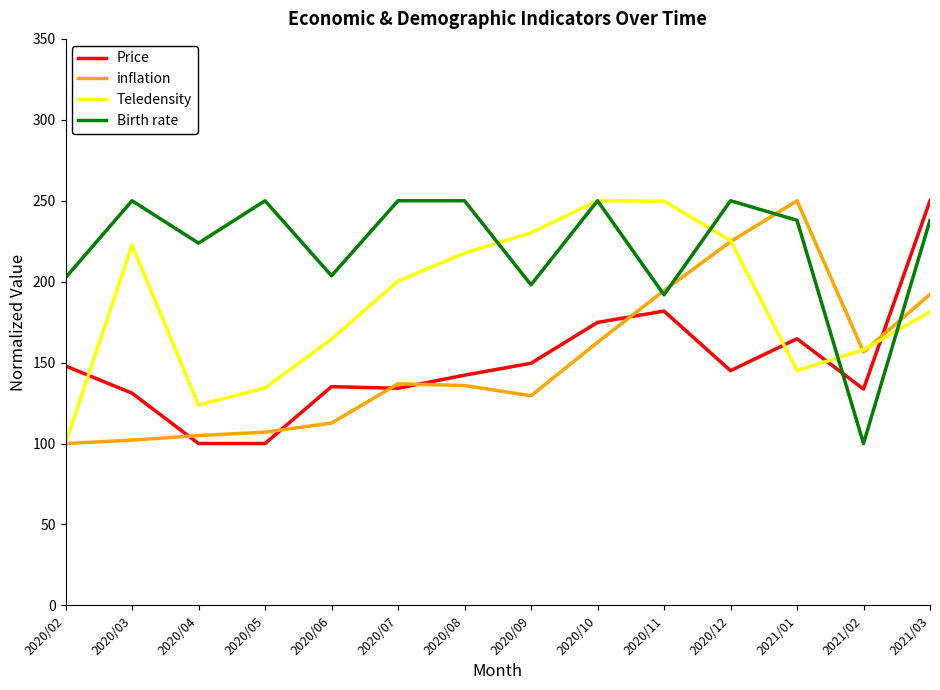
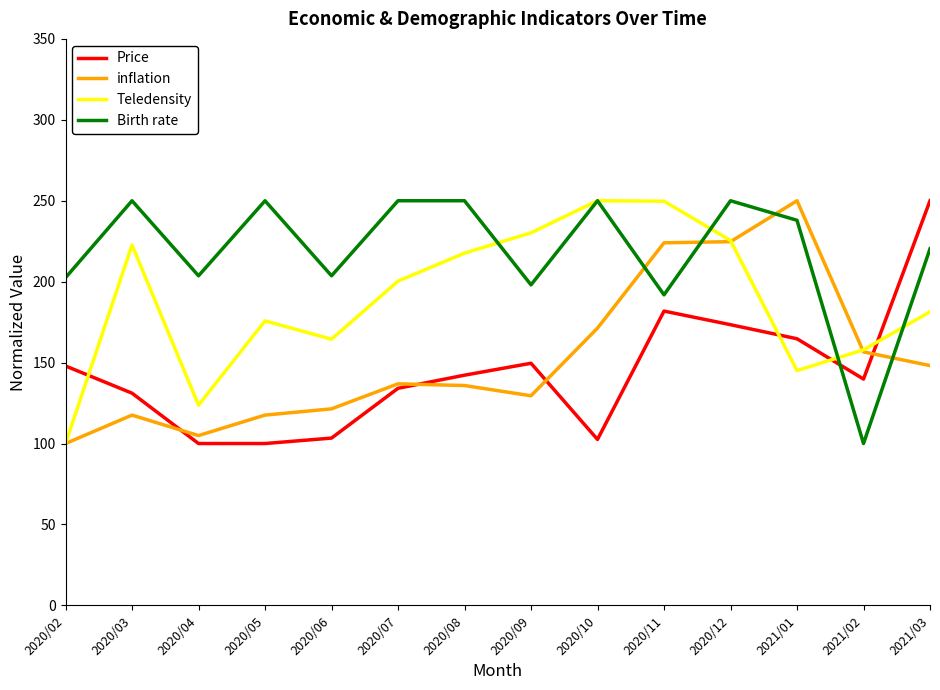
inflation, 2020/03: 102 -> 118
Birth rate, 2020/04: 224 -> 204
inflation, 2020/05: 107 -> 118
Teledensity, 2020/05: 134 -> 176
Price, 2020/06: 135 -> 103
inflation, 2020/06: 113 -> 121
Price, 2020/10: 175 -> 103
inflation, 2020/10: 163 -> 171
inflation, 2020/11: 194 -> 224
Price, 2020/12: 145 -> 173
Price, 2021/02: 134 -> 140
inflation, 2021/03: 192 -> 148
Birth rate, 2021/03: 238 -> 220
